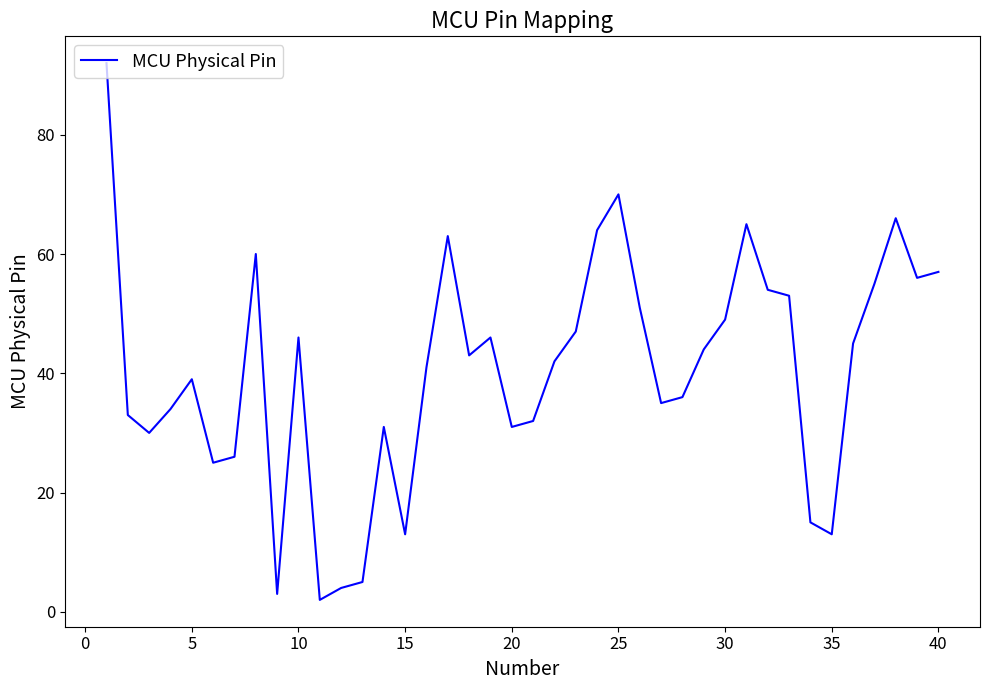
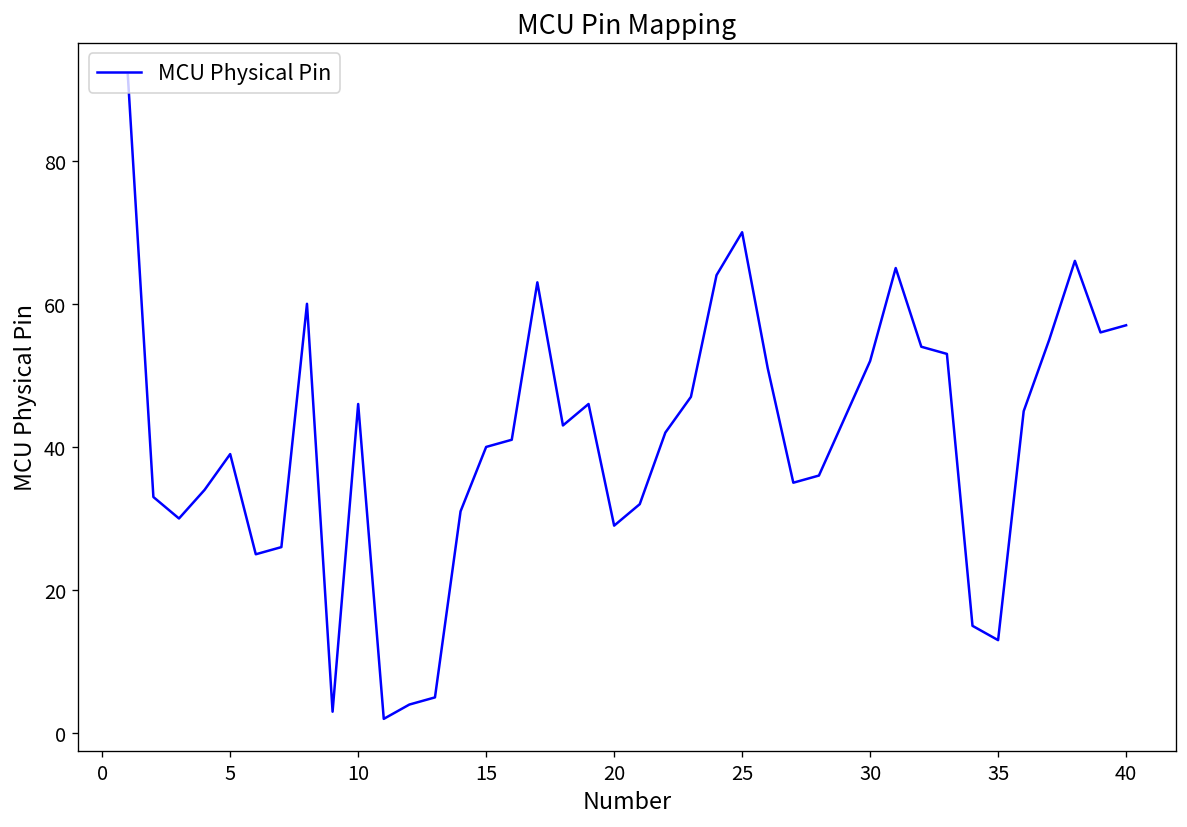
15: 13 -> 40
20: 31 -> 29
30: 49 -> 52
